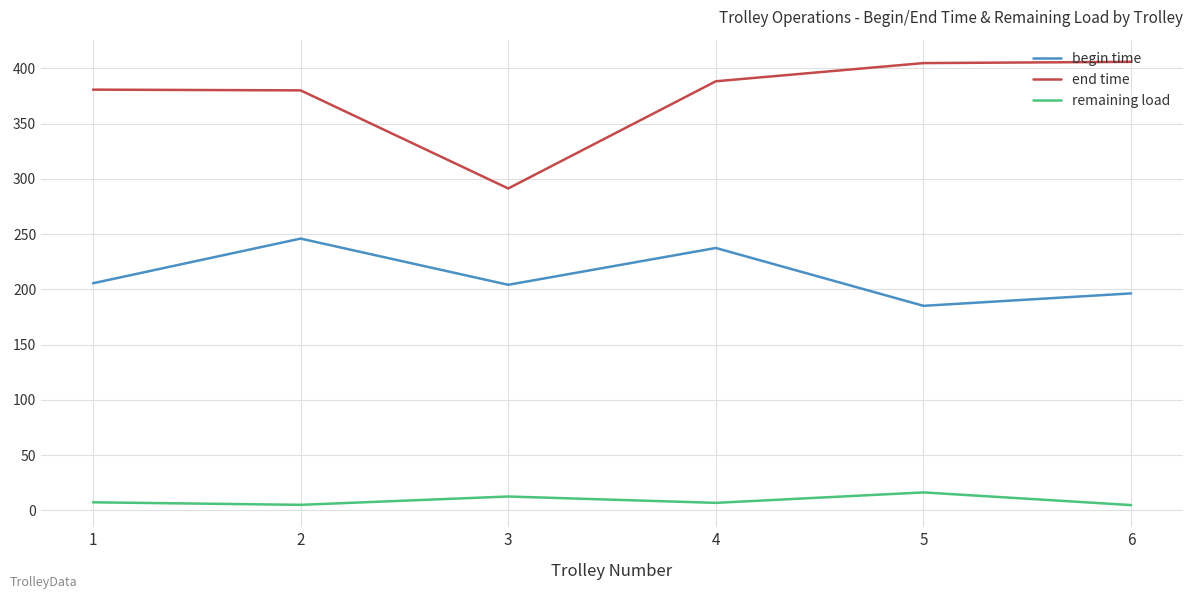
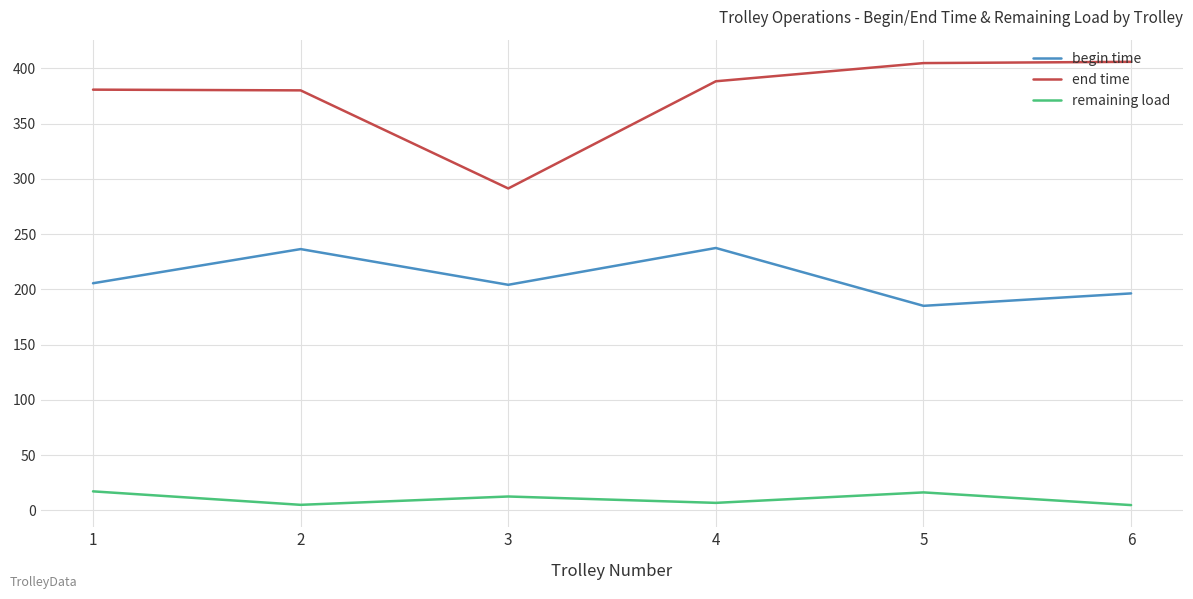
remaining load, 1: 7 -> 17
begin time, 2: 246 -> 237
